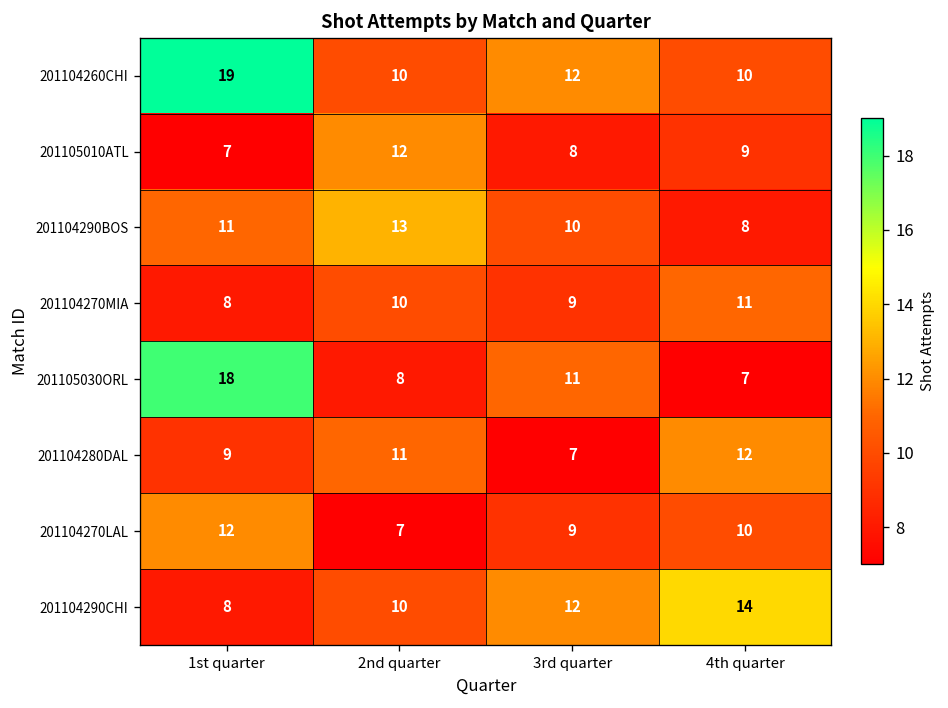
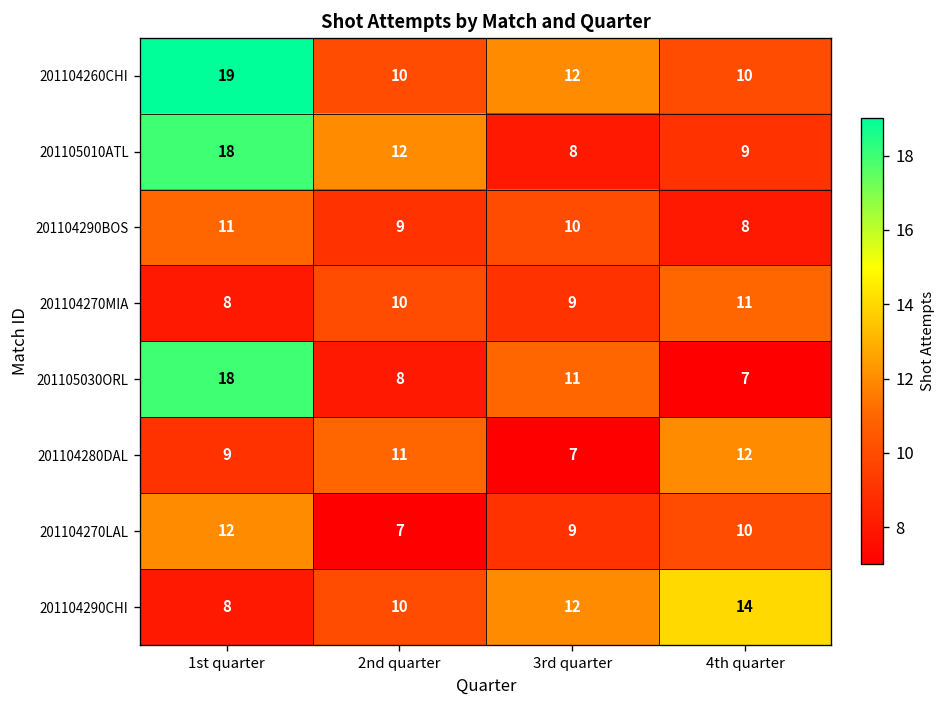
201105010ATL, 1st quarter: 7 -> 18
201104290BOS, 2nd quarter: 13 -> 9
